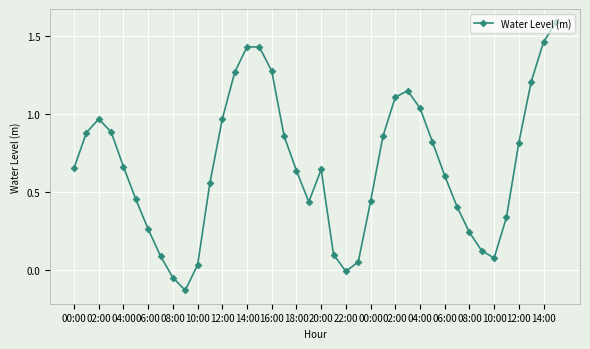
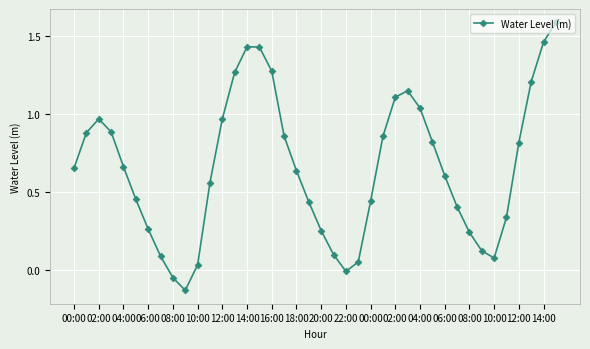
20:00: 0.64 -> 0.25
